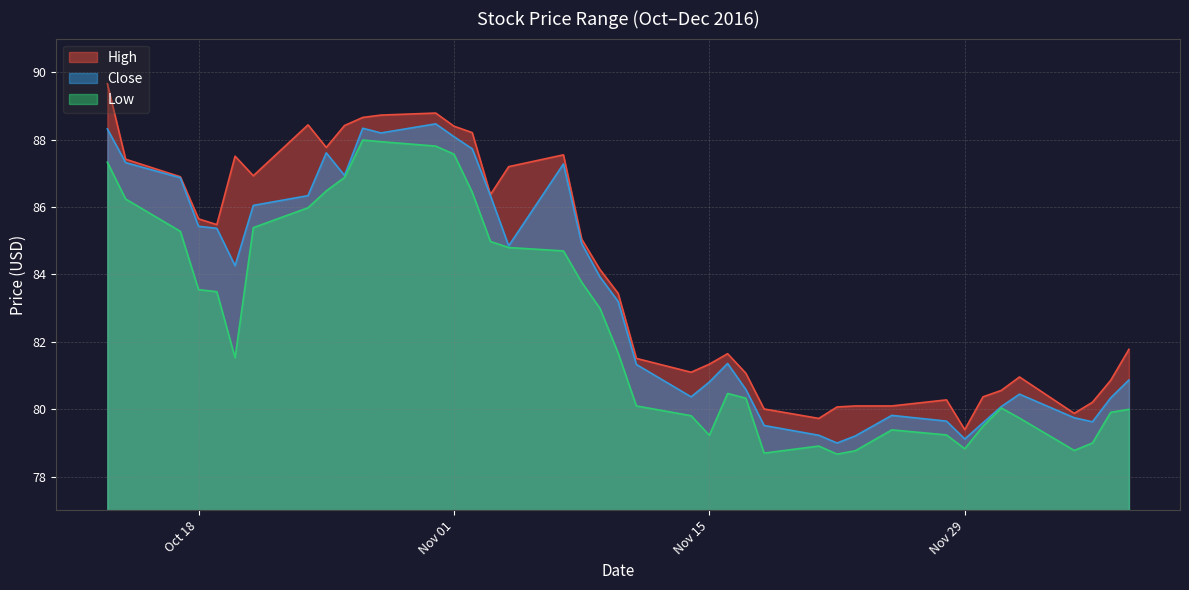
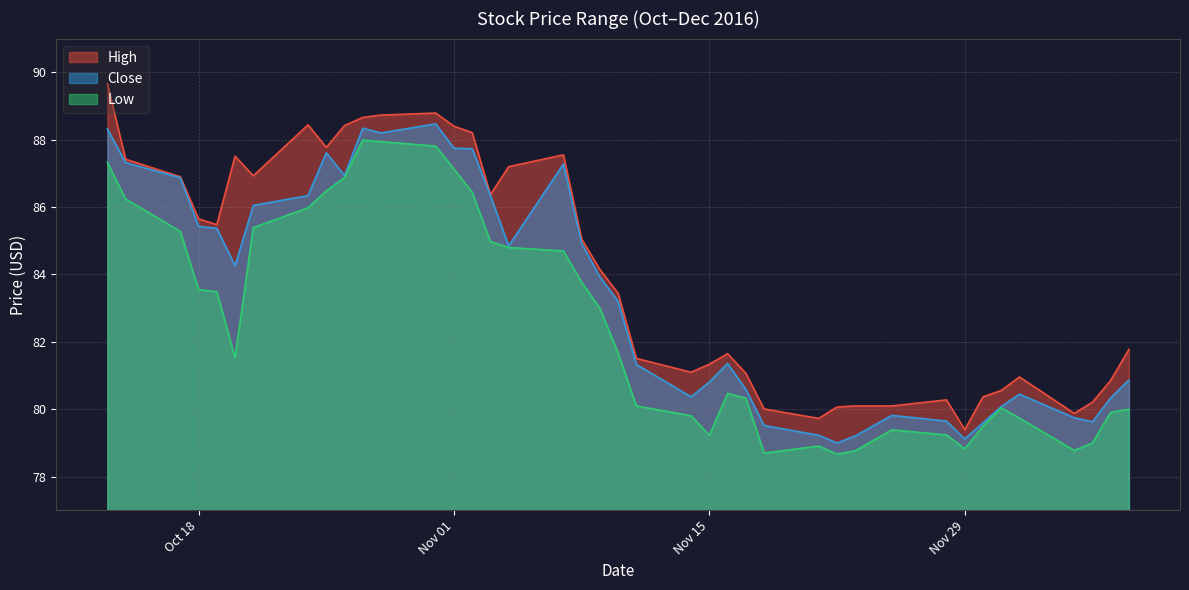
Close, Nov 01: 88.1 -> 87.8
Low, Nov 01: 87.6 -> 87.1
